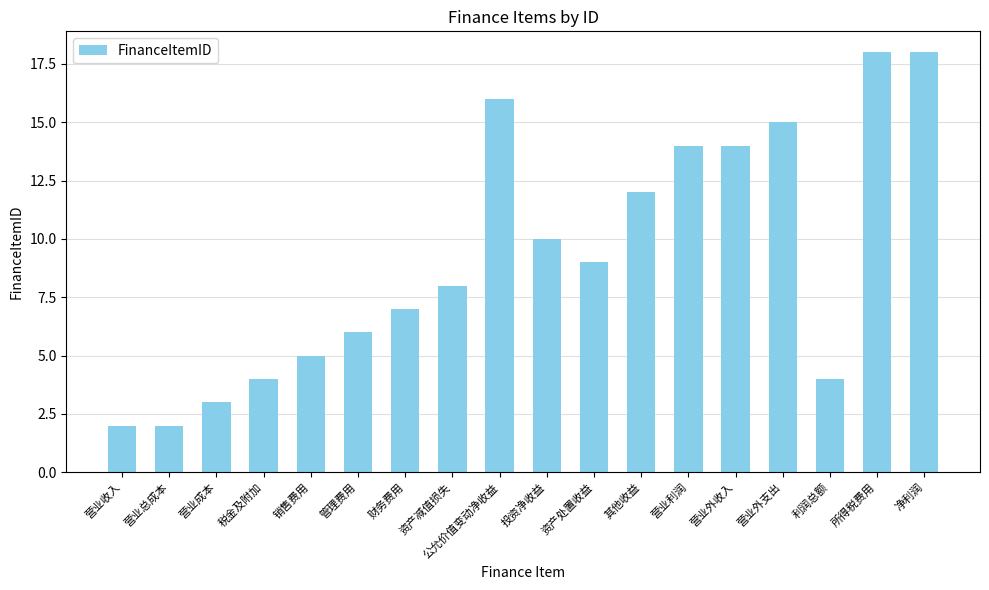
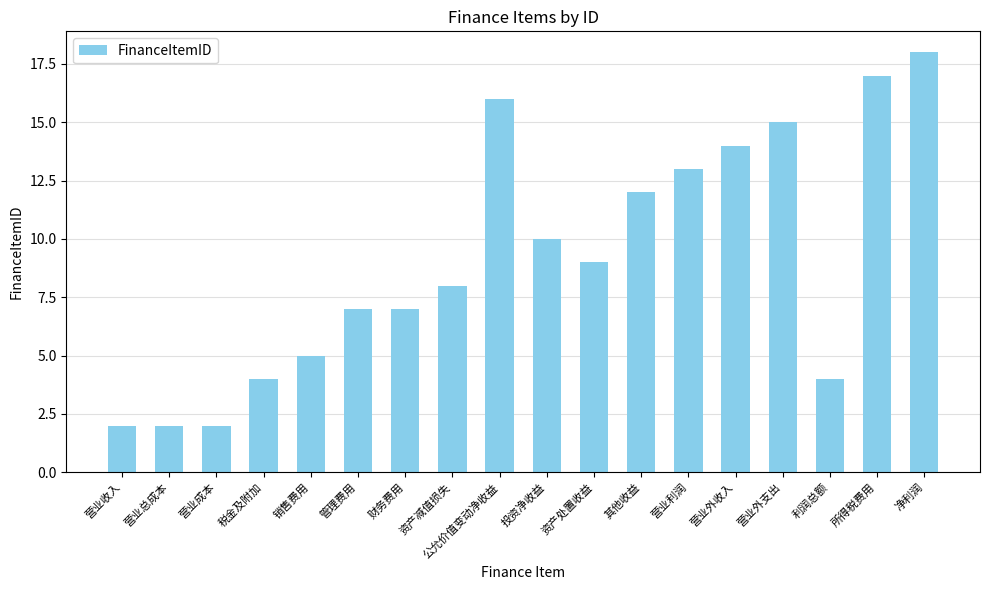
营业成本: 3 -> 2
管理费用: 6 -> 7
营业利润: 14 -> 13
所得税费用: 18 -> 17
